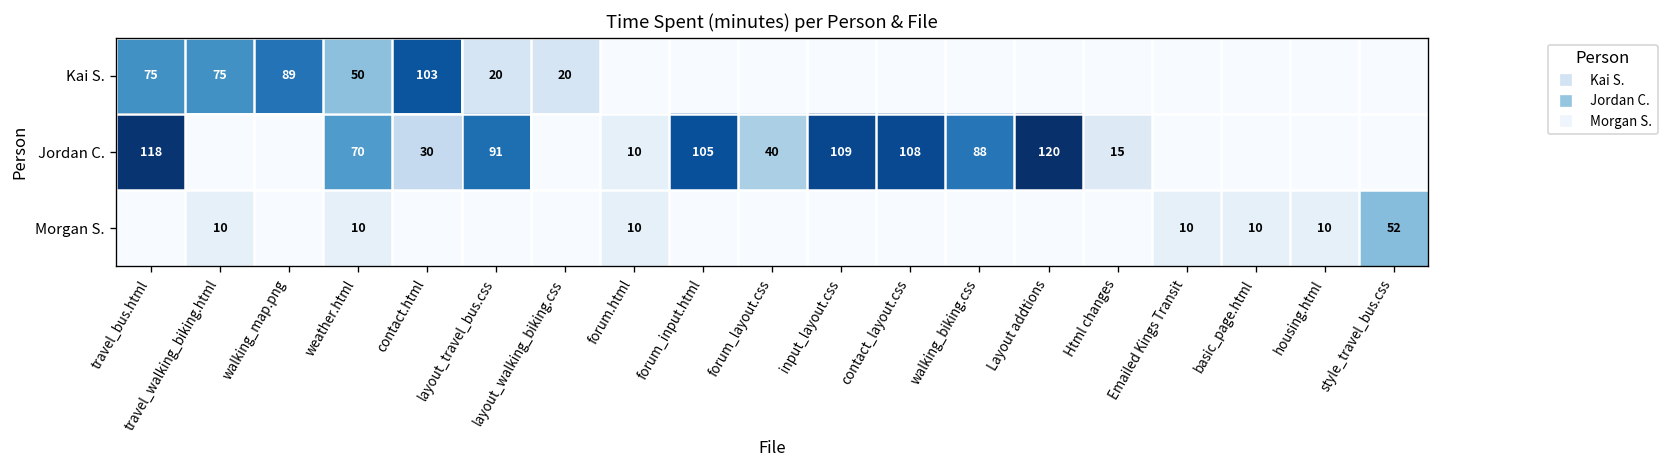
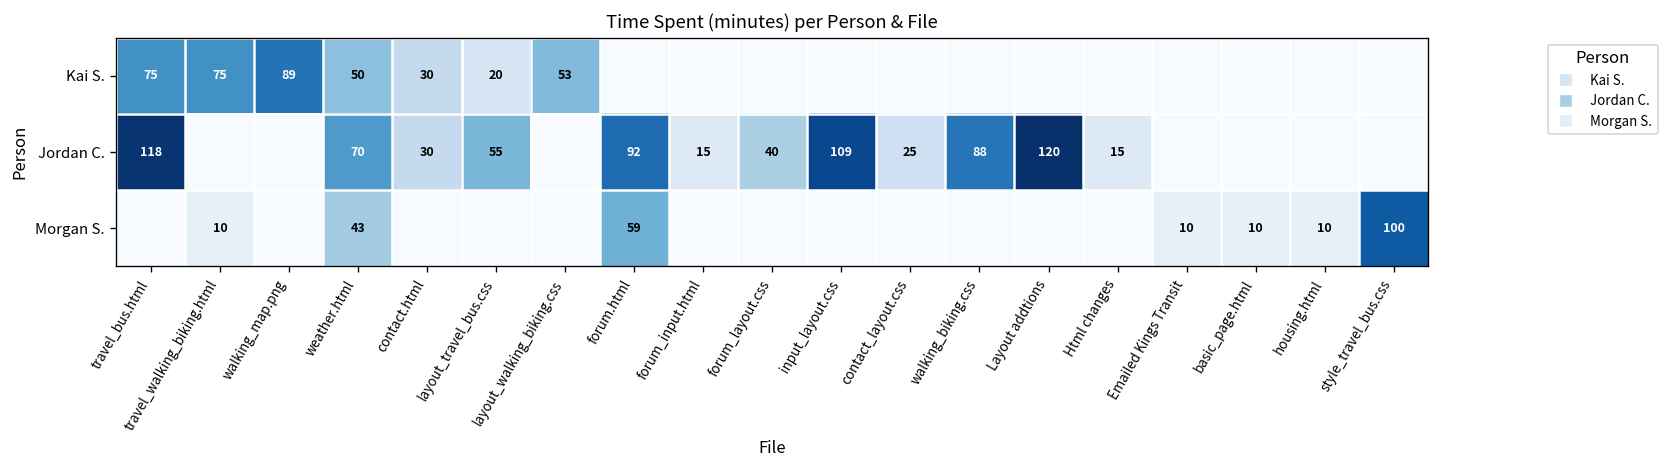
Kai S., contact.html: 103 -> 30
Kai S., layout_walking_biking.css: 20 -> 53
Jordan C., layout_travel_bus.css: 91 -> 55
Jordan C., forum.html: 10 -> 92
Jordan C., forum_input.html: 105 -> 15
Jordan C., contact_layout.css: 108 -> 25
Morgan S., weather.html: 10 -> 43
Morgan S., forum.html: 10 -> 59
Morgan S., style_travel_bus.css: 52 -> 100
